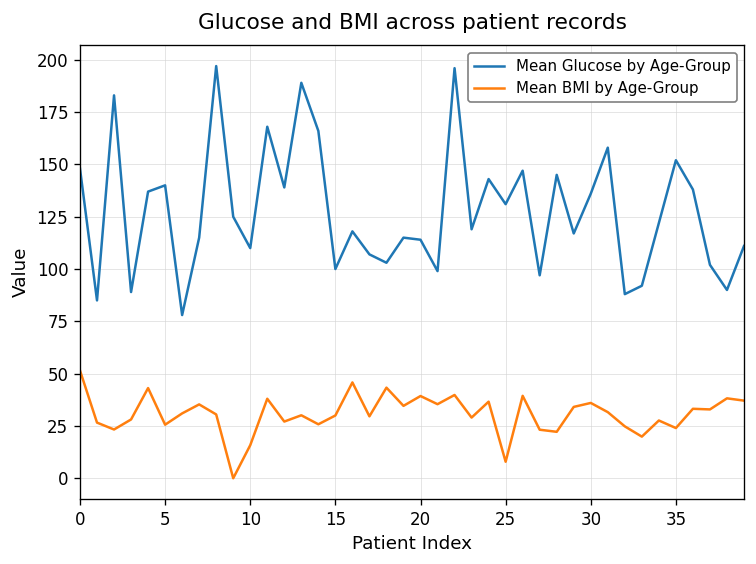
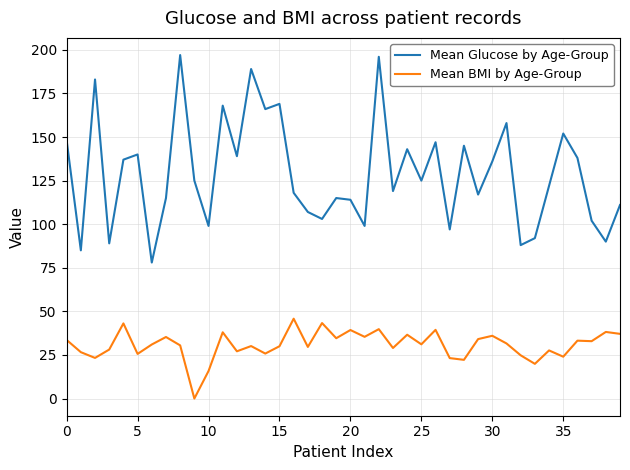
Mean BMI by Age-Group, 0: 52 -> 34
Mean Glucose by Age-Group, 10: 110 -> 99
Mean Glucose by Age-Group, 15: 100 -> 169
Mean Glucose by Age-Group, 25: 131 -> 125
Mean BMI by Age-Group, 25: 8 -> 31
